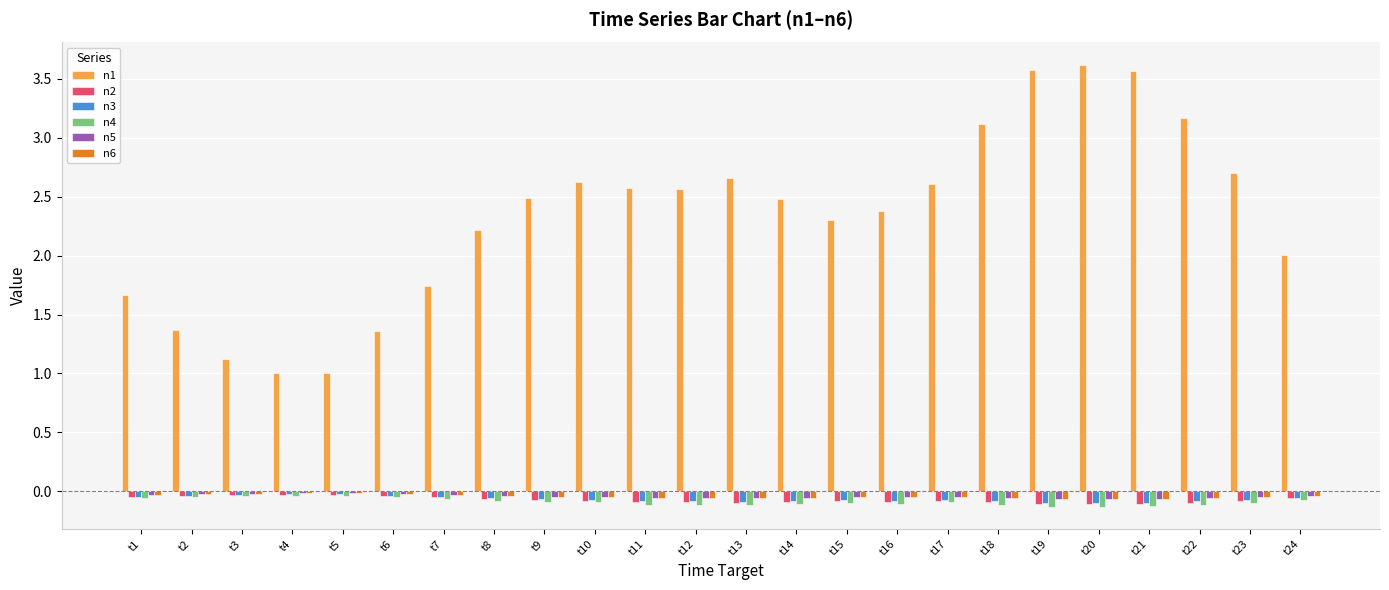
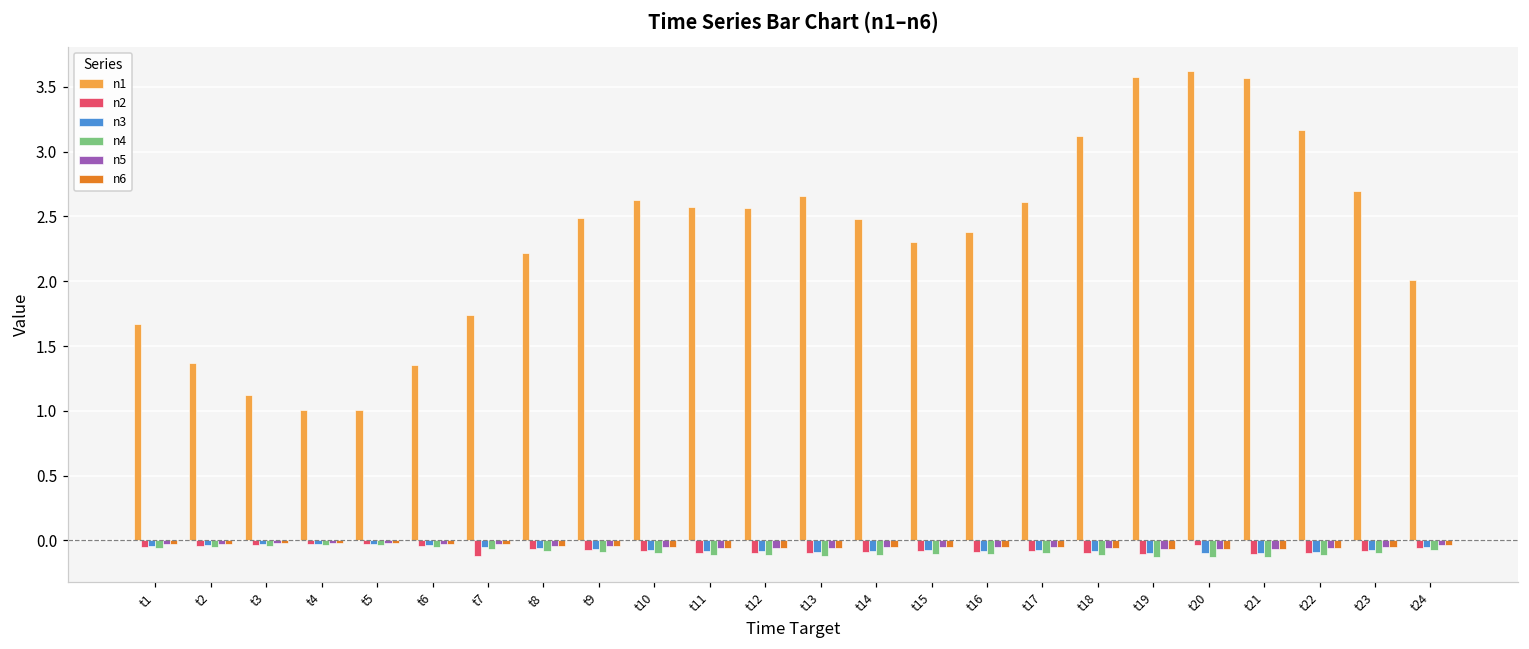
n2, t7: -0.05 -> -0.12
n2, t20: -0.11 -> -0.04
